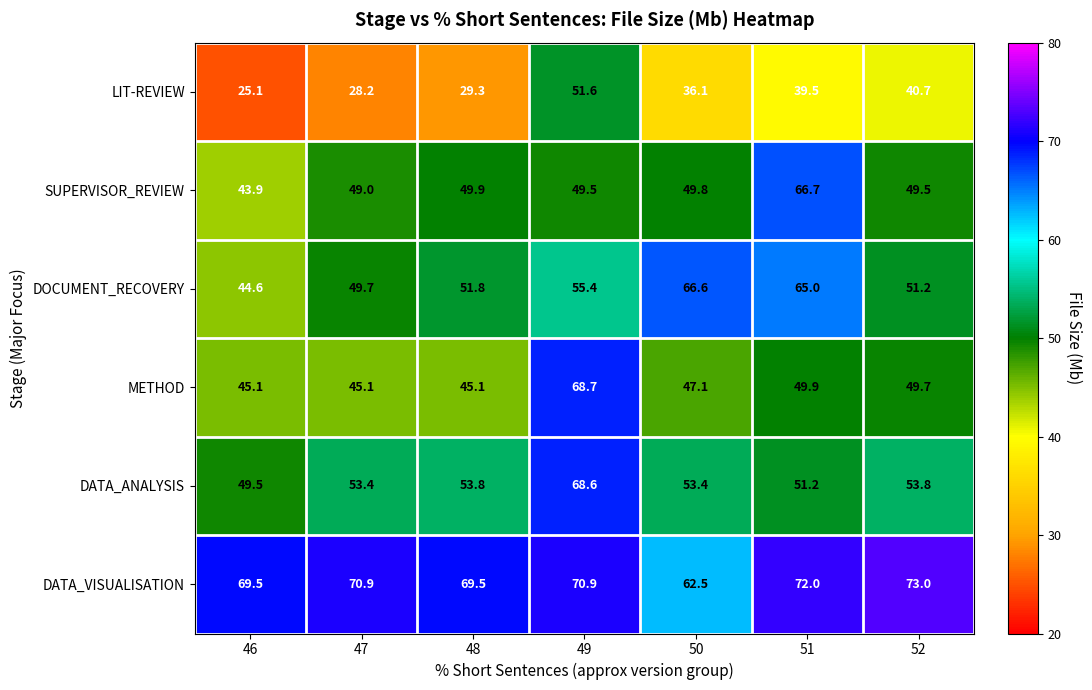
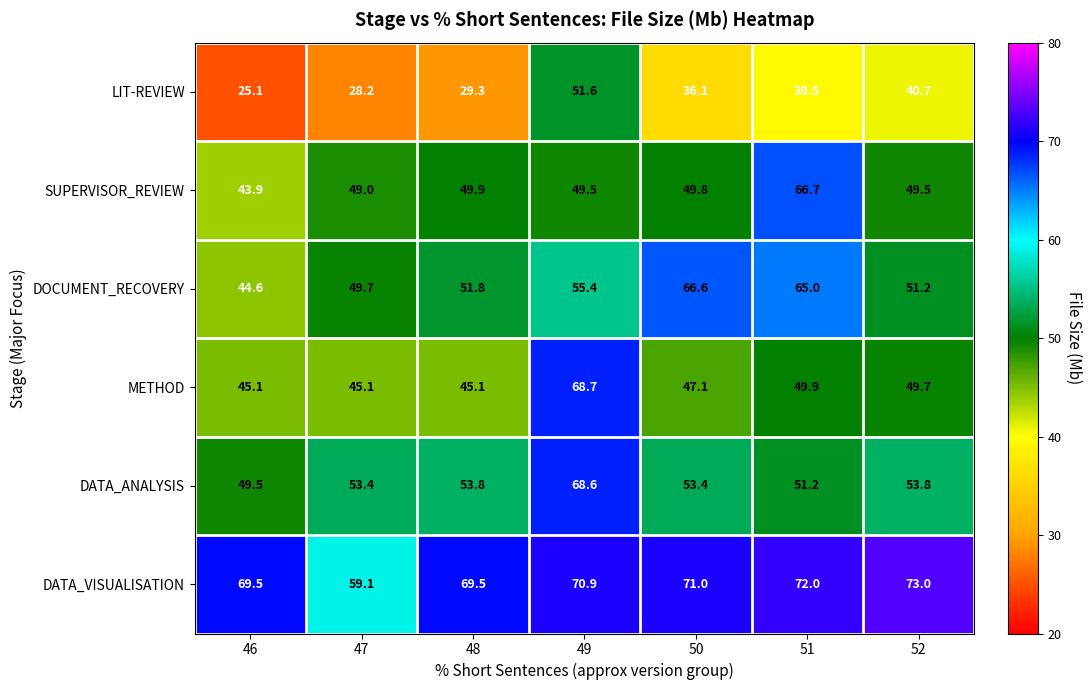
DATA_VISUALISATION, 47: 70.9 -> 59.1
DATA_VISUALISATION, 50: 62.5 -> 71.0
